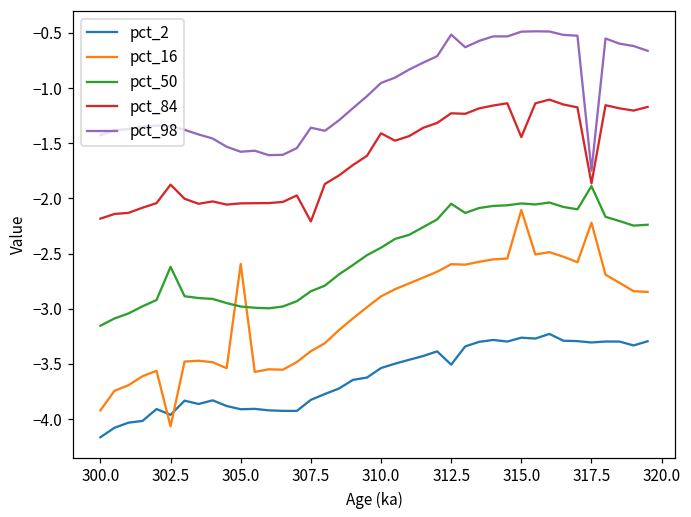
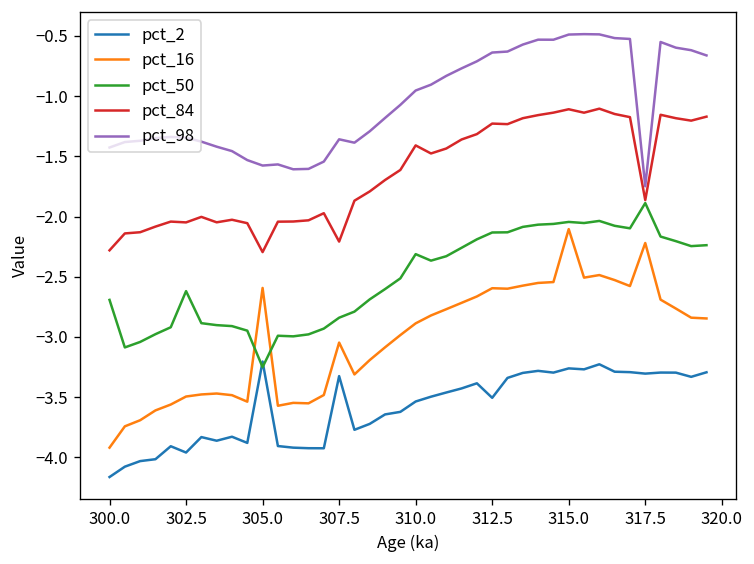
pct_50, 300.0: -3.15 -> -2.69
pct_84, 300.0: -2.18 -> -2.28
pct_16, 302.5: -4.06 -> -3.50
pct_84, 302.5: -1.87 -> -2.05
pct_2, 305.0: -3.91 -> -3.20
pct_50, 305.0: -2.98 -> -3.25
pct_84, 305.0: -2.04 -> -2.30
pct_2, 307.5: -3.83 -> -3.33
pct_16, 307.5: -3.38 -> -3.05
pct_50, 310.0: -2.45 -> -2.31
pct_50, 312.5: -2.05 -> -2.13
pct_98, 312.5: -0.52 -> -0.64
pct_84, 315.0: -1.44 -> -1.11
